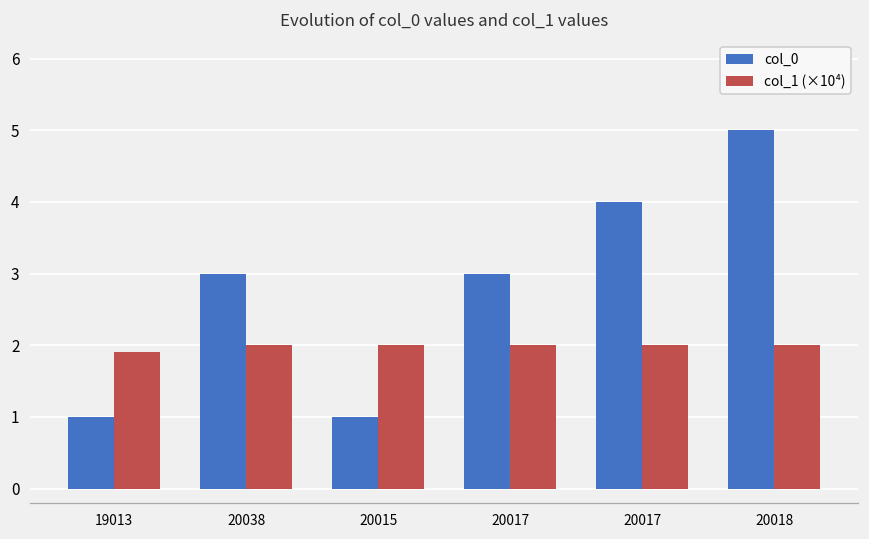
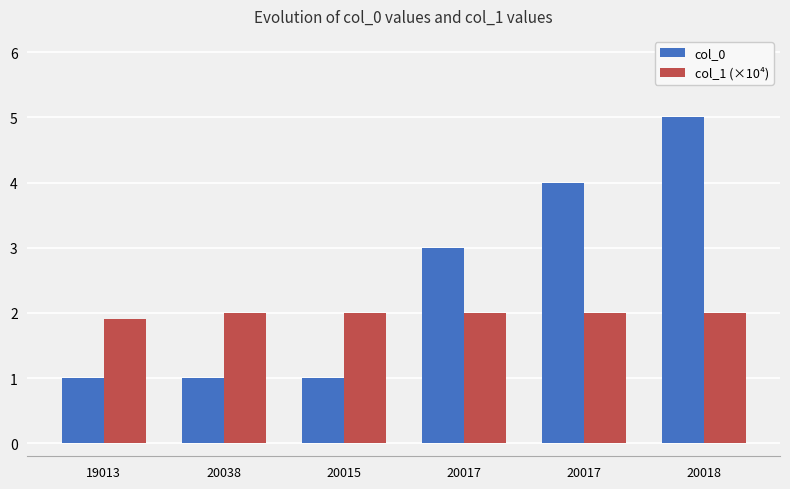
col_0, 20038: 3 -> 1
